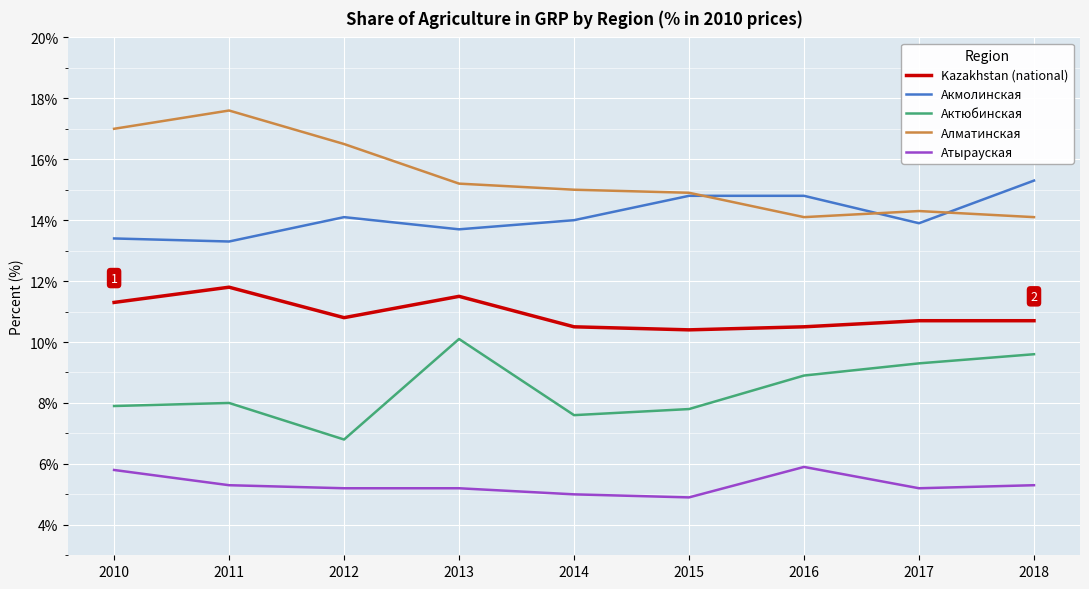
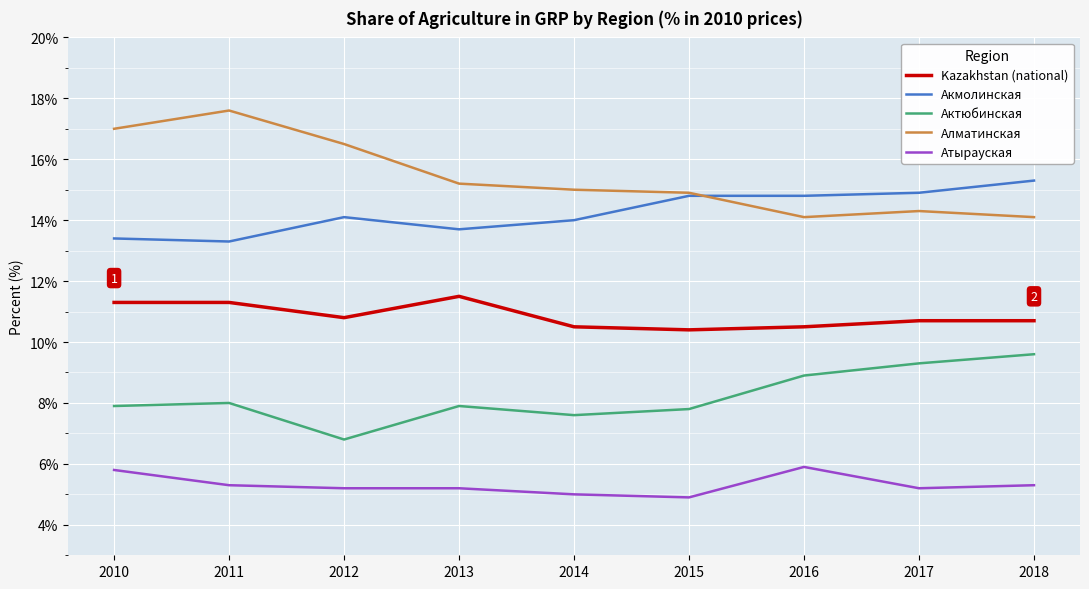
Kazakhstan (national), 2011: 11.8% -> 11.3%
Актюбинская, 2013: 10.1% -> 7.9%
Акмолинская, 2017: 13.9% -> 14.9%
